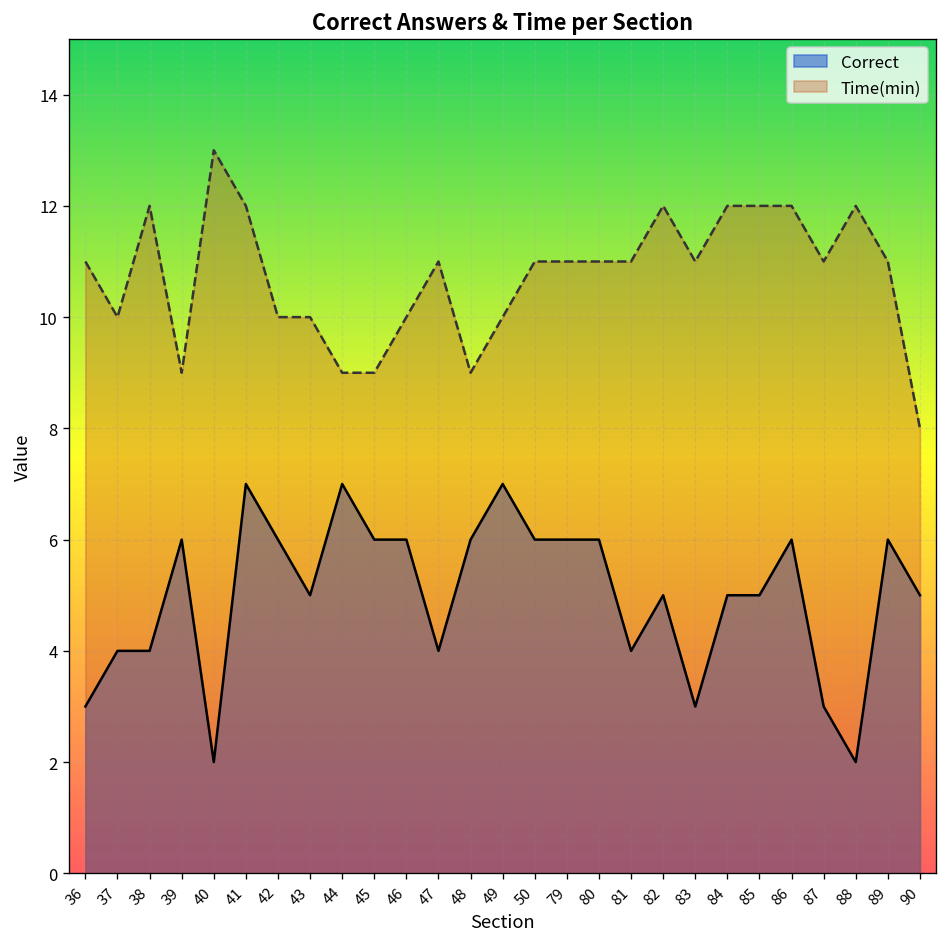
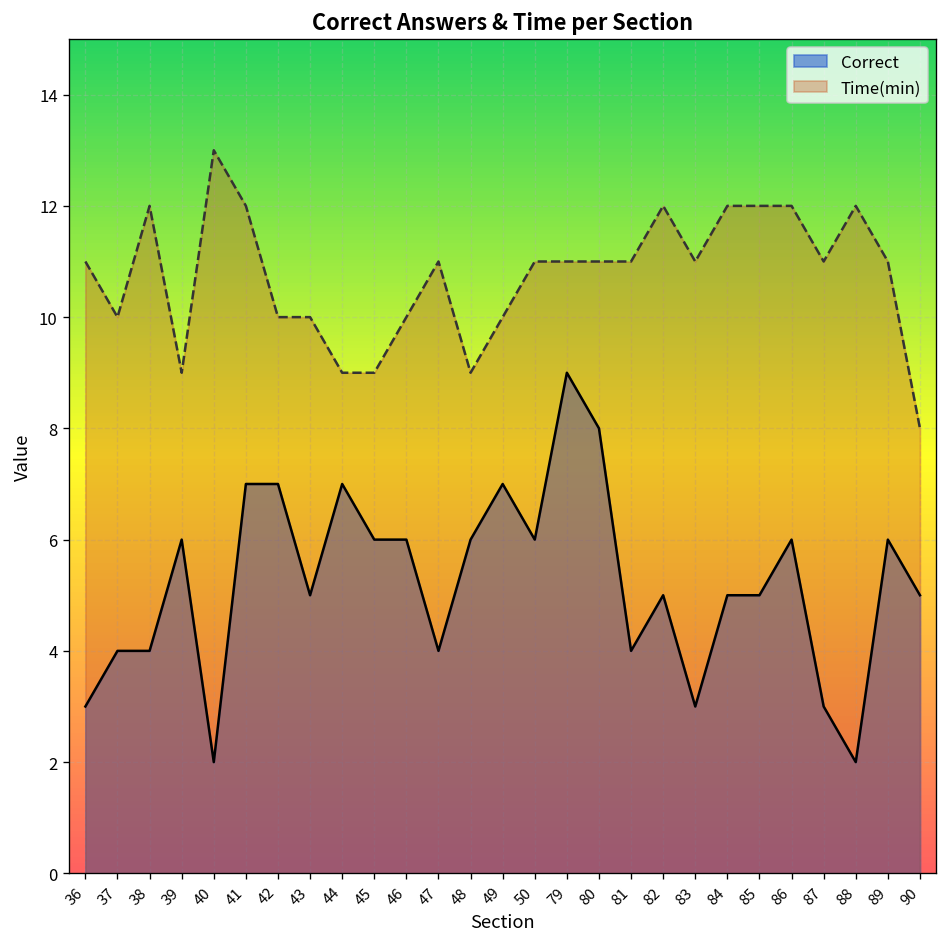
Correct, 42: 6 -> 7
Correct, 79: 6 -> 9
Correct, 80: 6 -> 8
